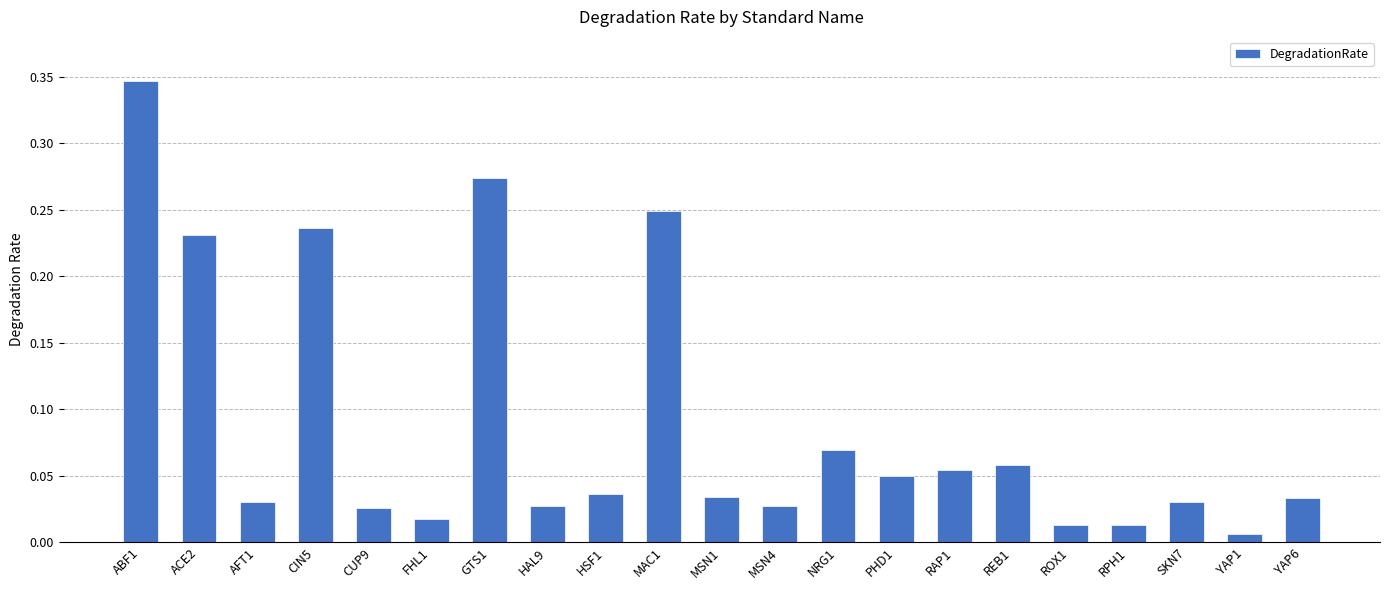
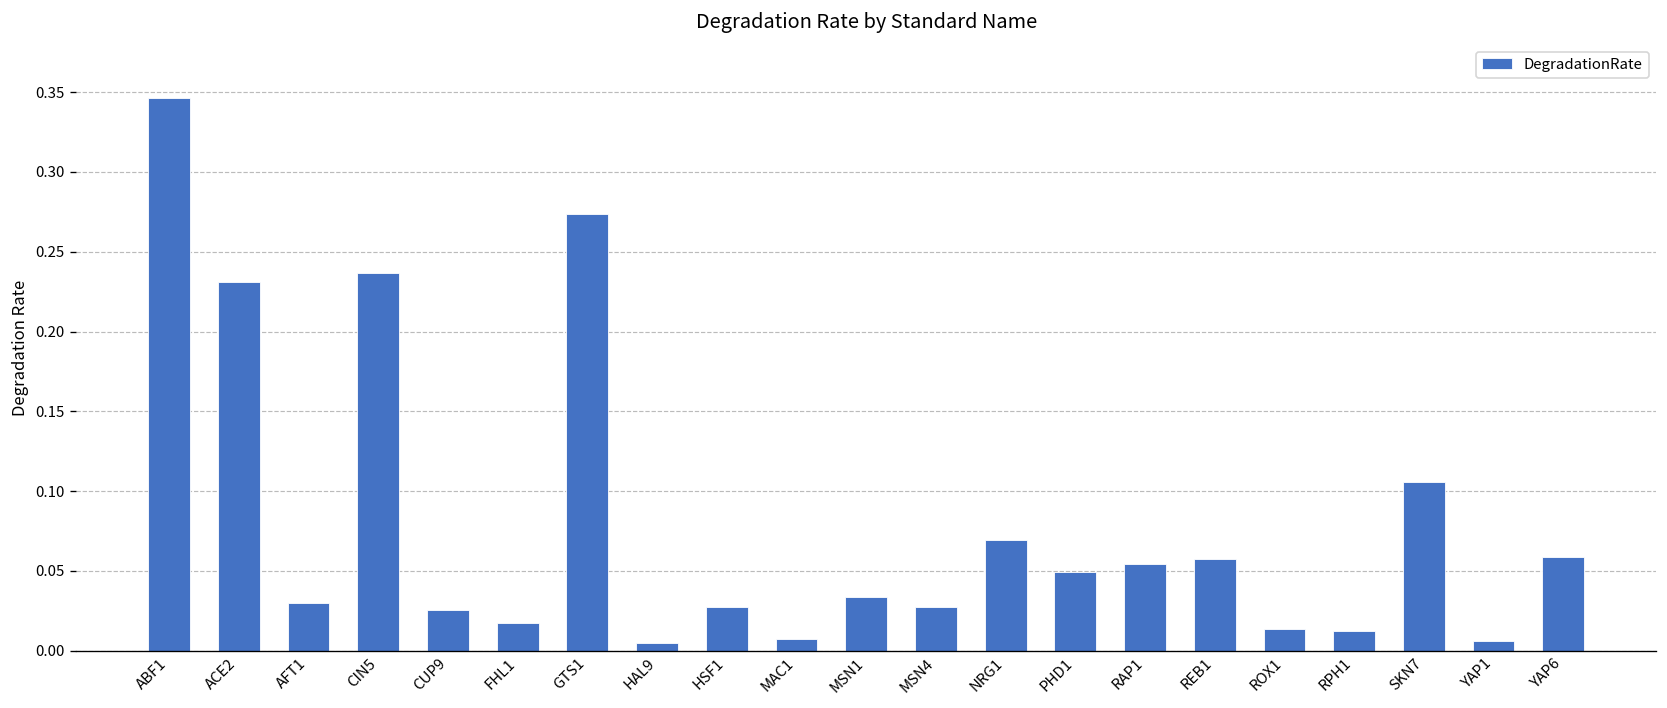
HAL9: 0.027 -> 0.005
HSF1: 0.037 -> 0.027
MAC1: 0.249 -> 0.007
SKN7: 0.030 -> 0.106
YAP6: 0.033 -> 0.059
